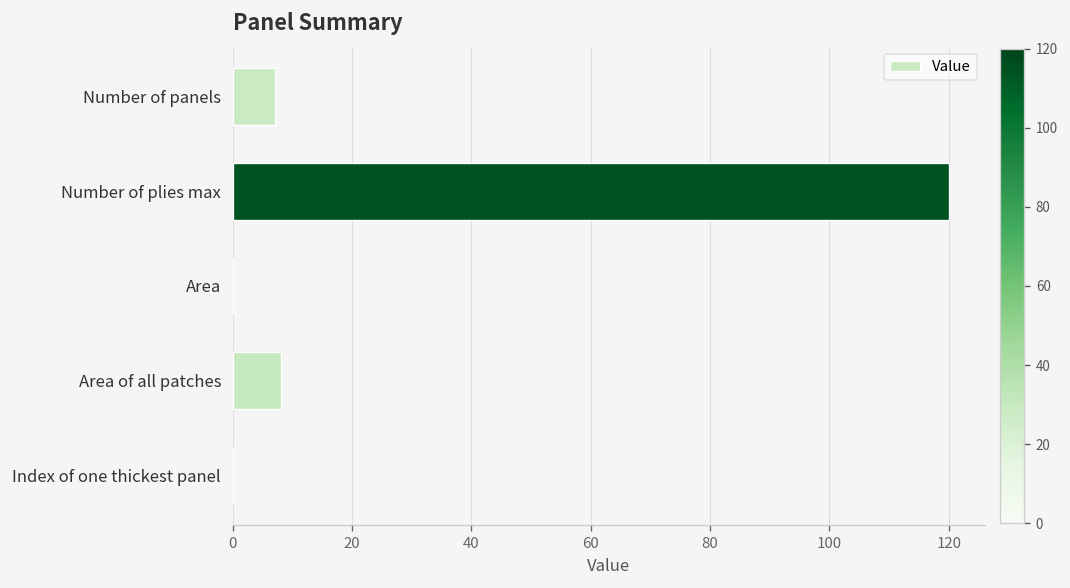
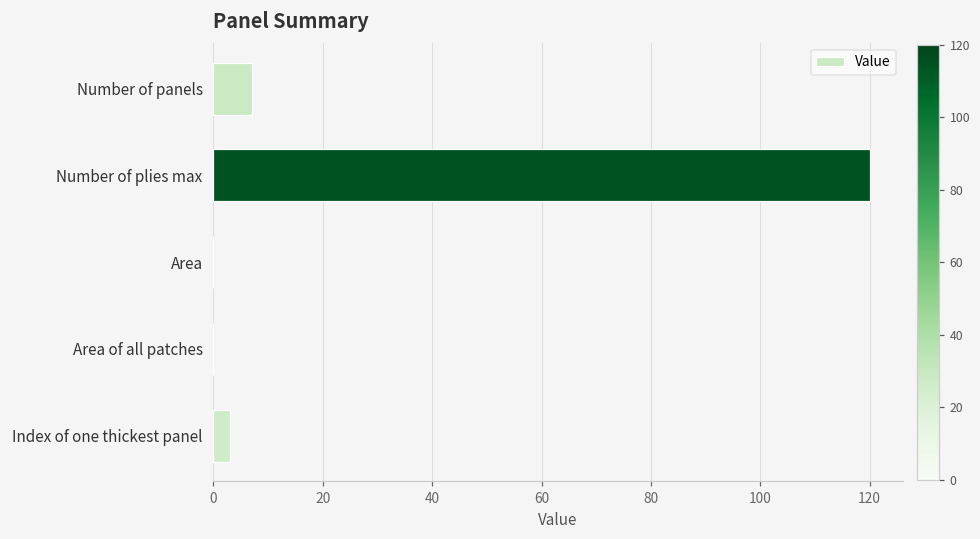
Area of all patches: 8 -> 0
Index of one thickest panel: 0 -> 3
